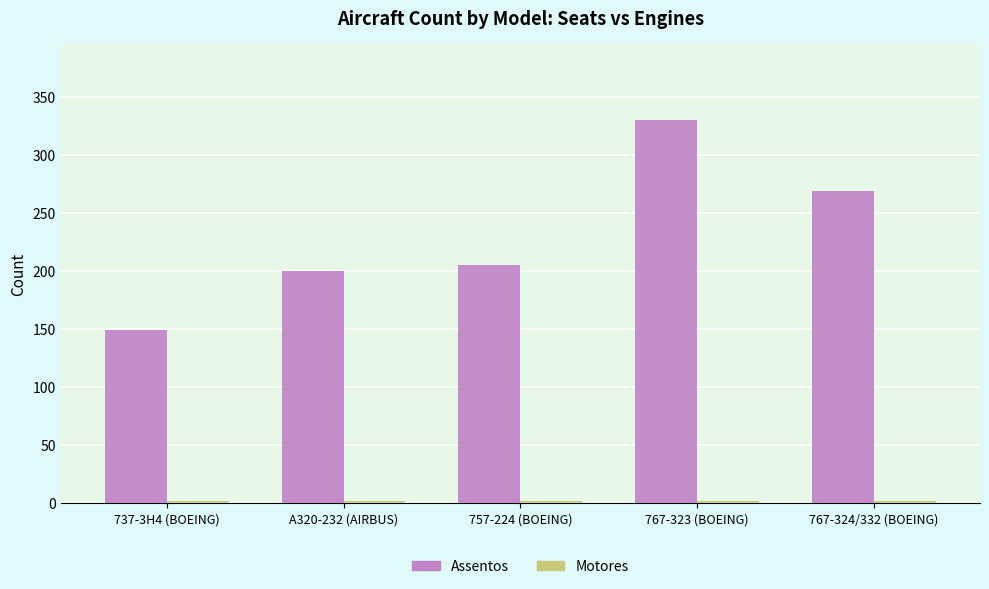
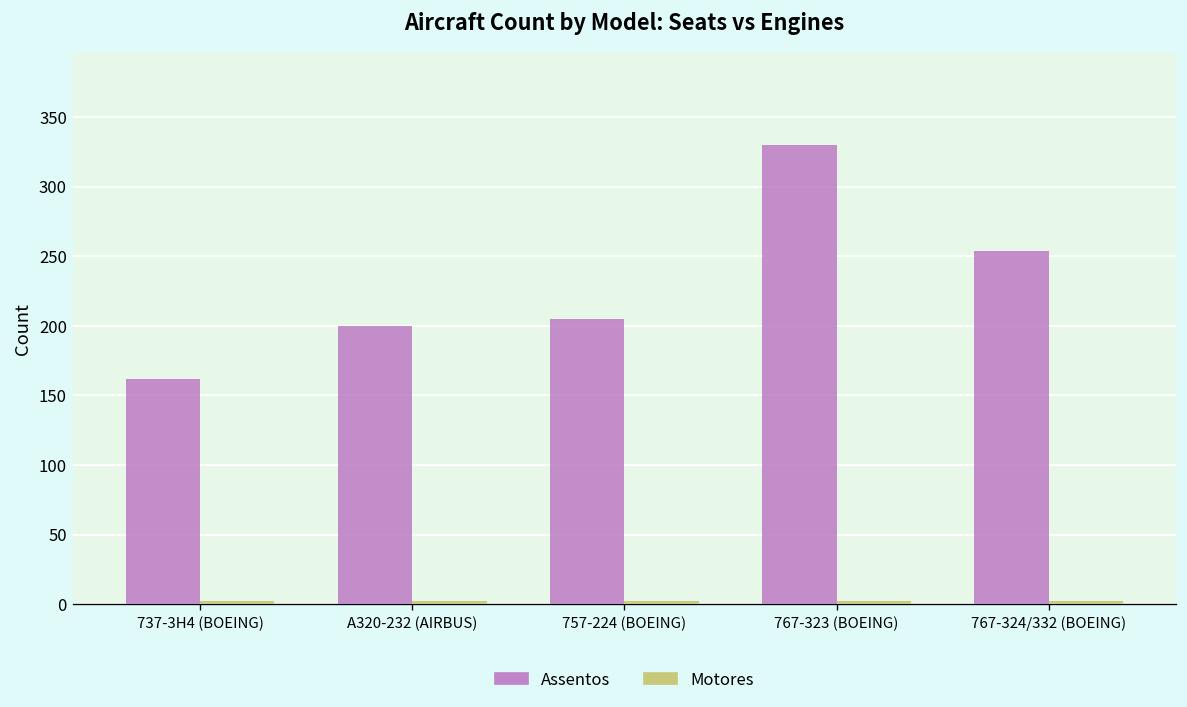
Assentos, 737-3H4 (BOEING): 149 -> 162
Assentos, 767-324/332 (BOEING): 269 -> 254
